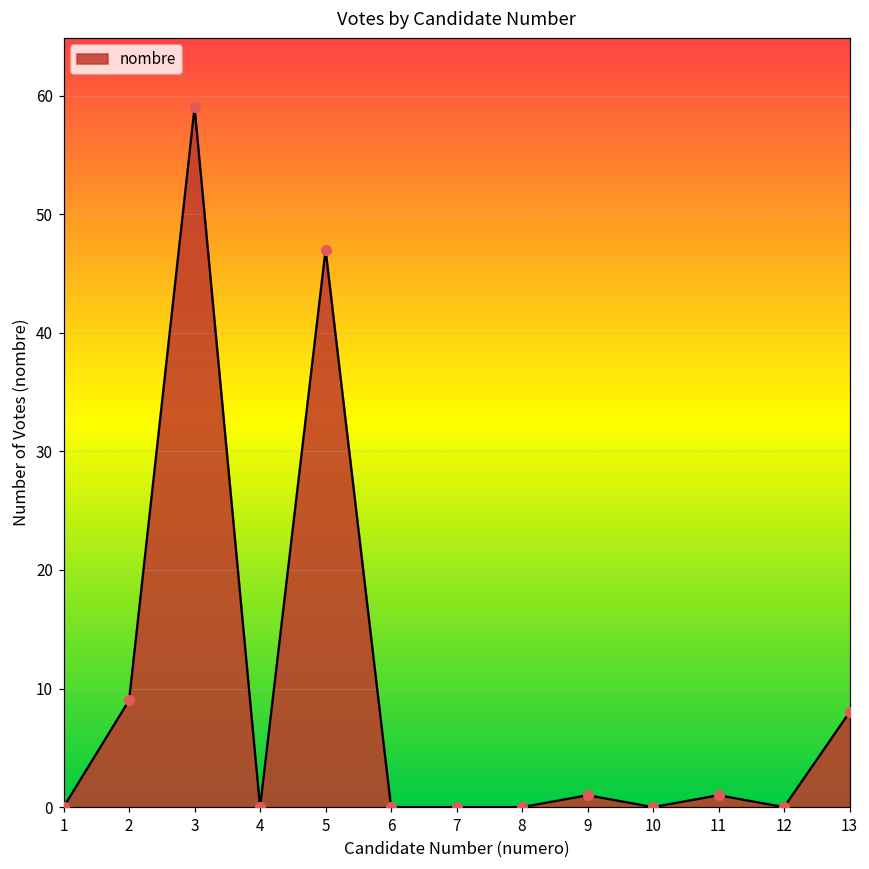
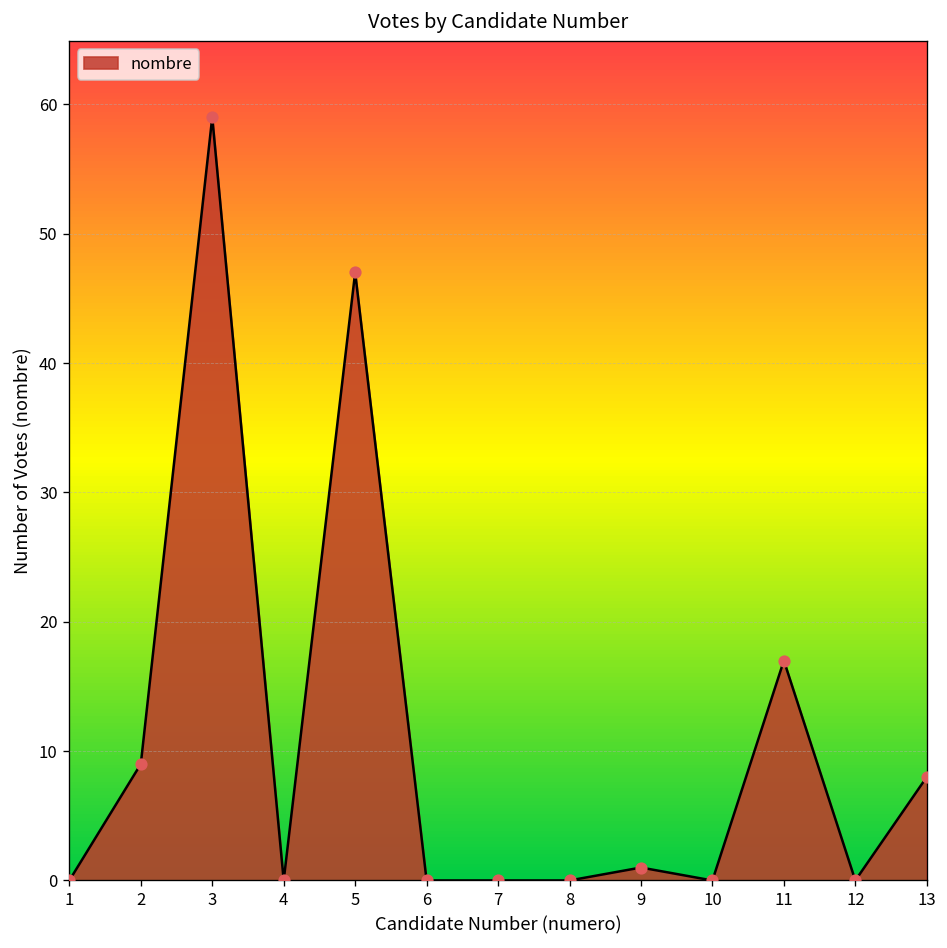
11: 1 -> 17
